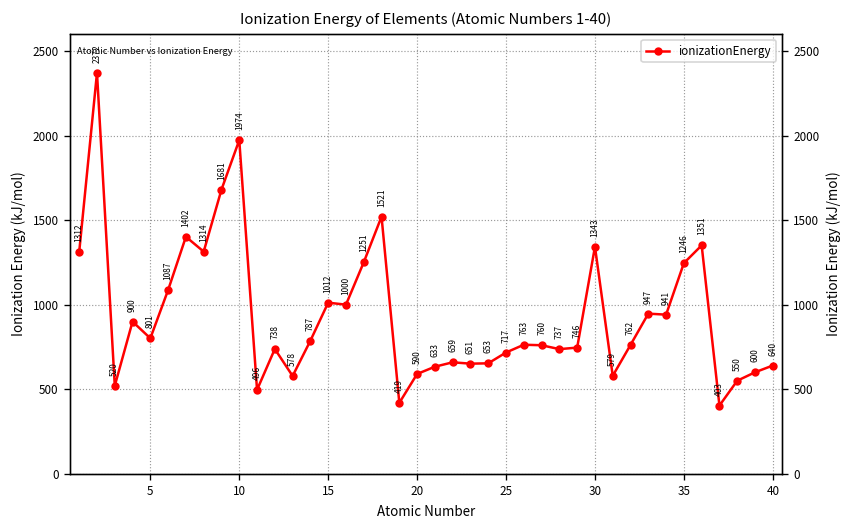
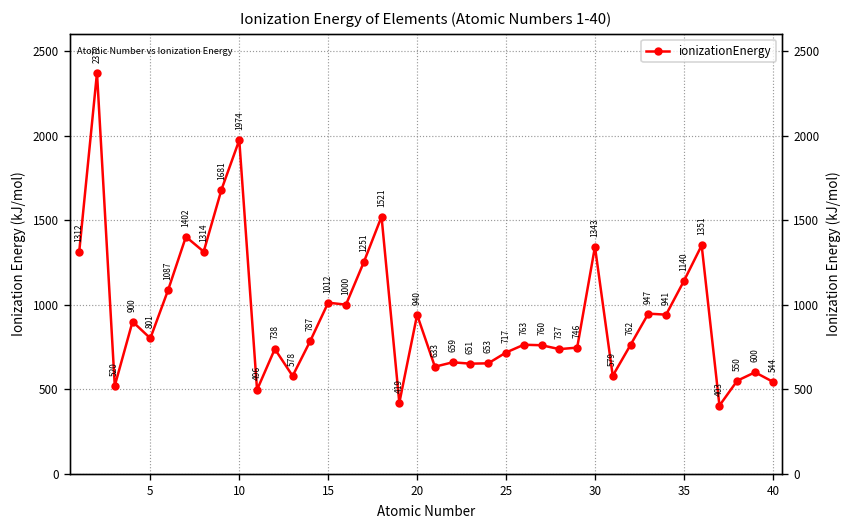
20: 590 -> 940
35: 1246 -> 1140
40: 640 -> 544
